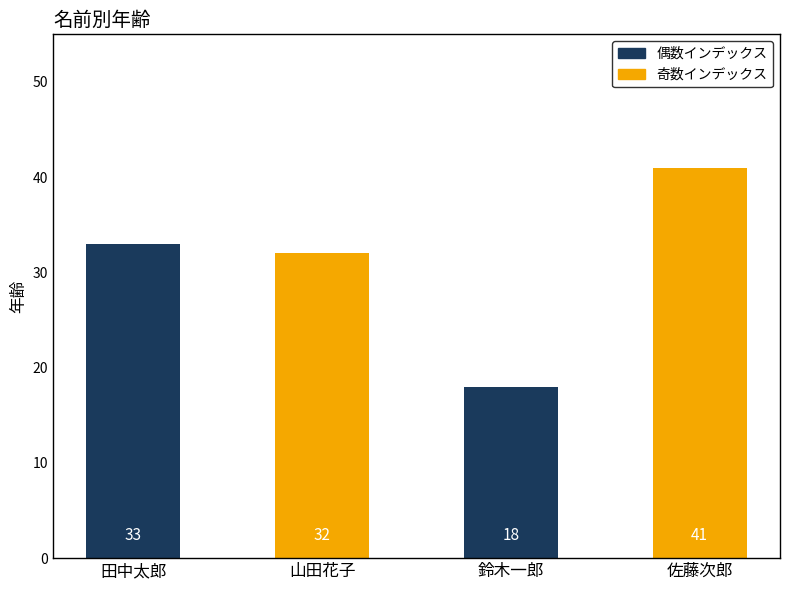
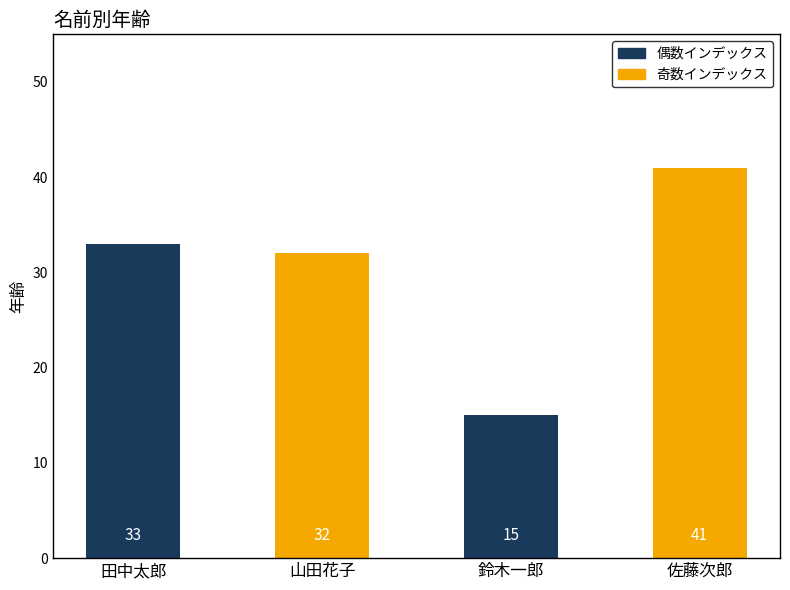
鈴木一郎: 18 -> 15
